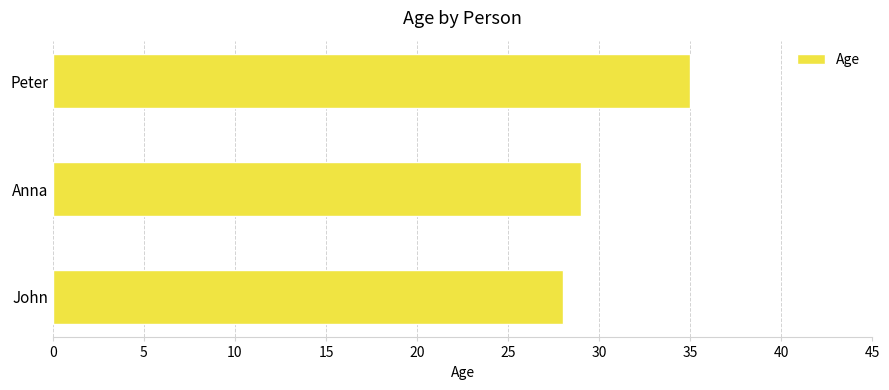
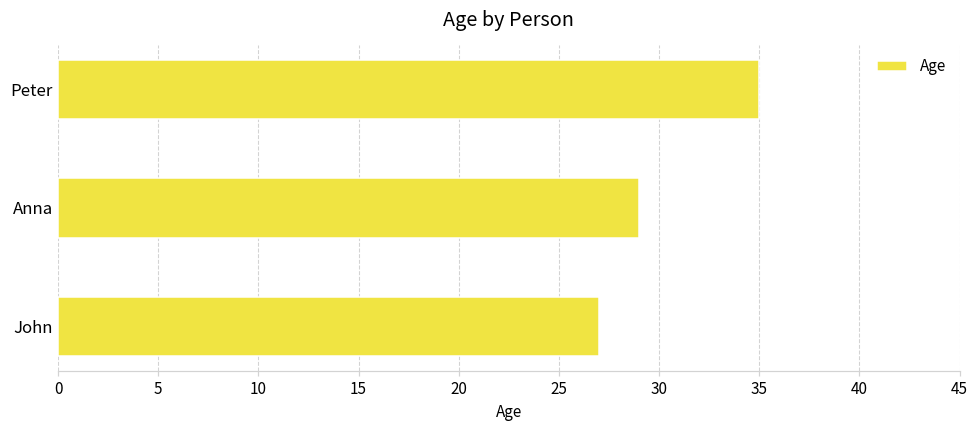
John: 28 -> 27
